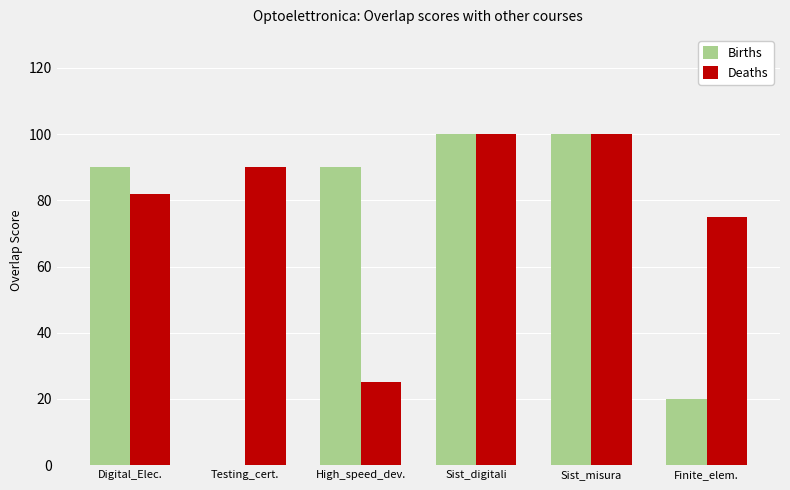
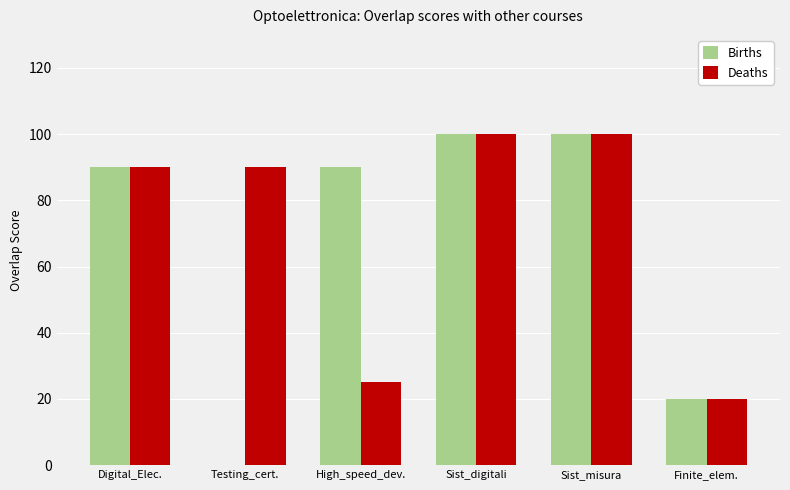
Deaths, Digital_Elec.: 82 -> 90
Deaths, Finite_elem.: 75 -> 20
